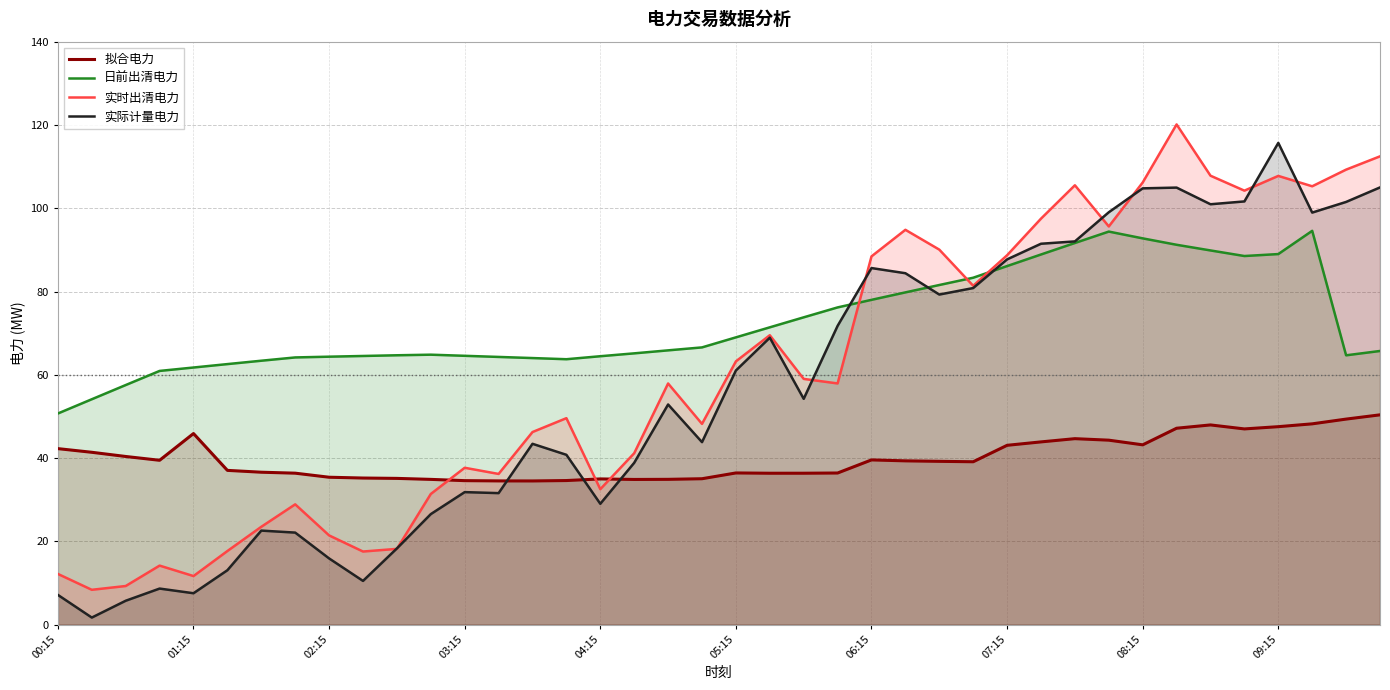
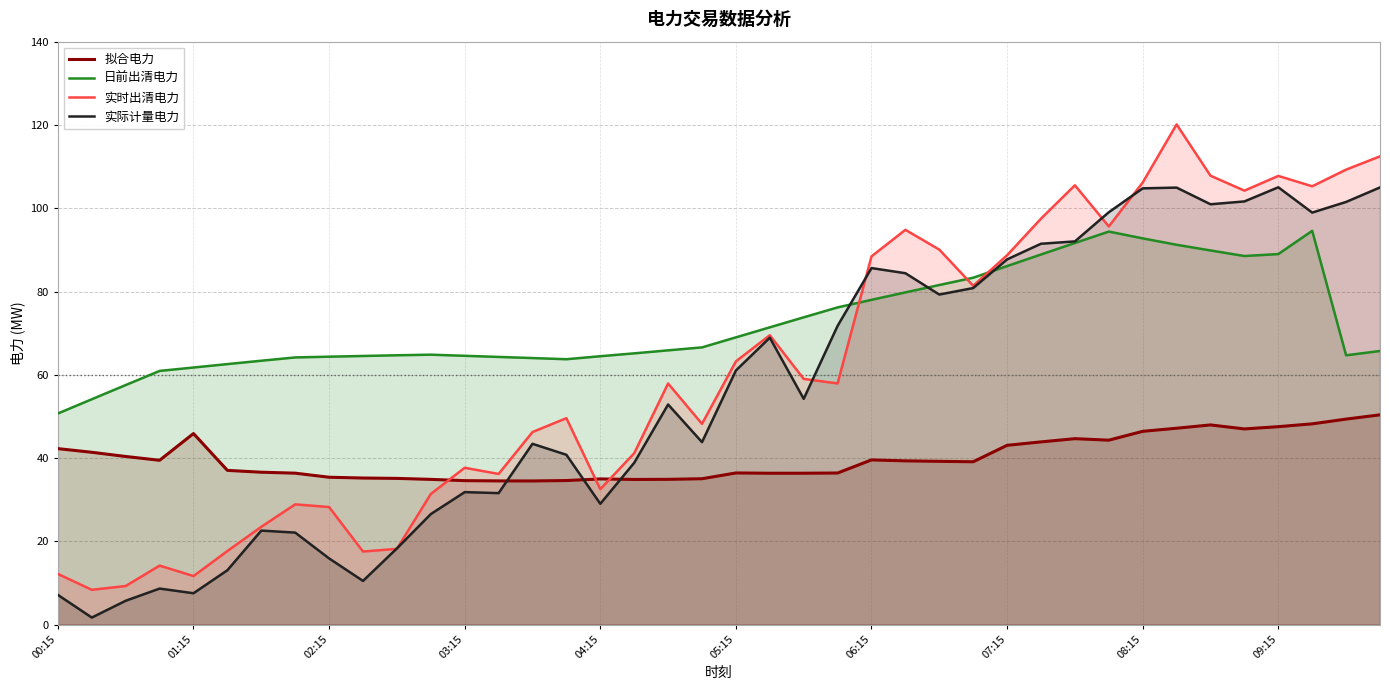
实时出清电力, 02:15: 21 -> 28
拟合电力, 08:15: 43 -> 46
实际计量电力, 09:15: 116 -> 105
